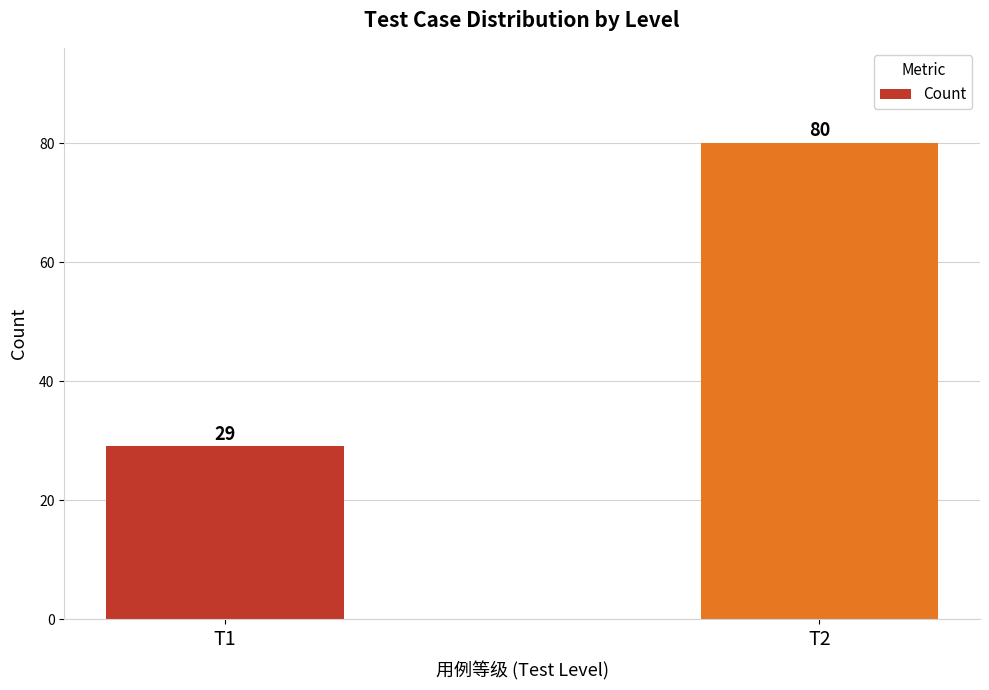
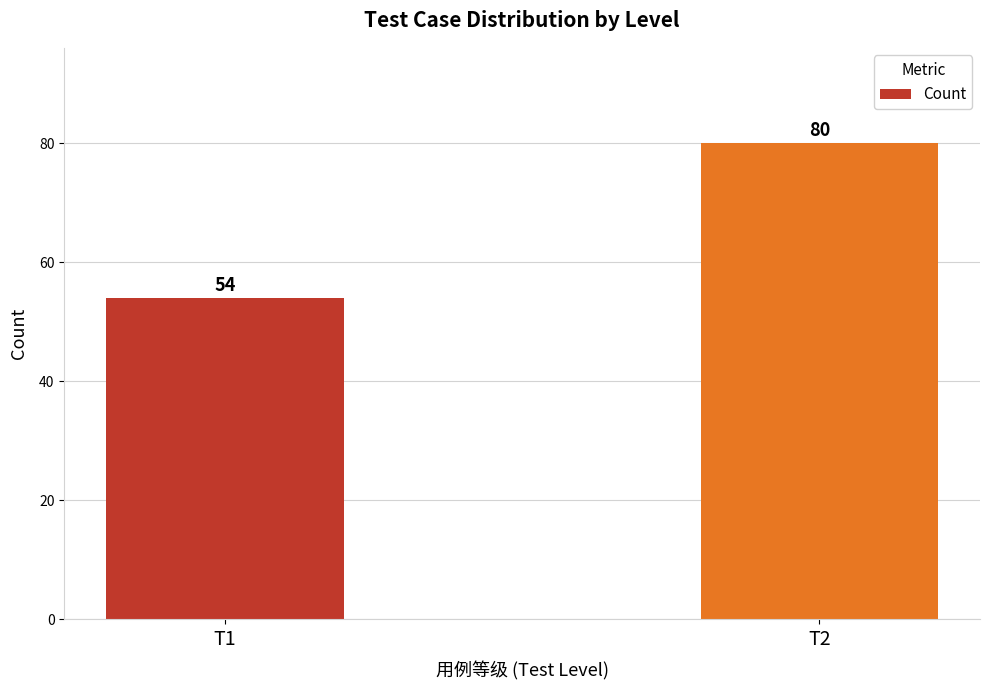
T1: 29 -> 54
